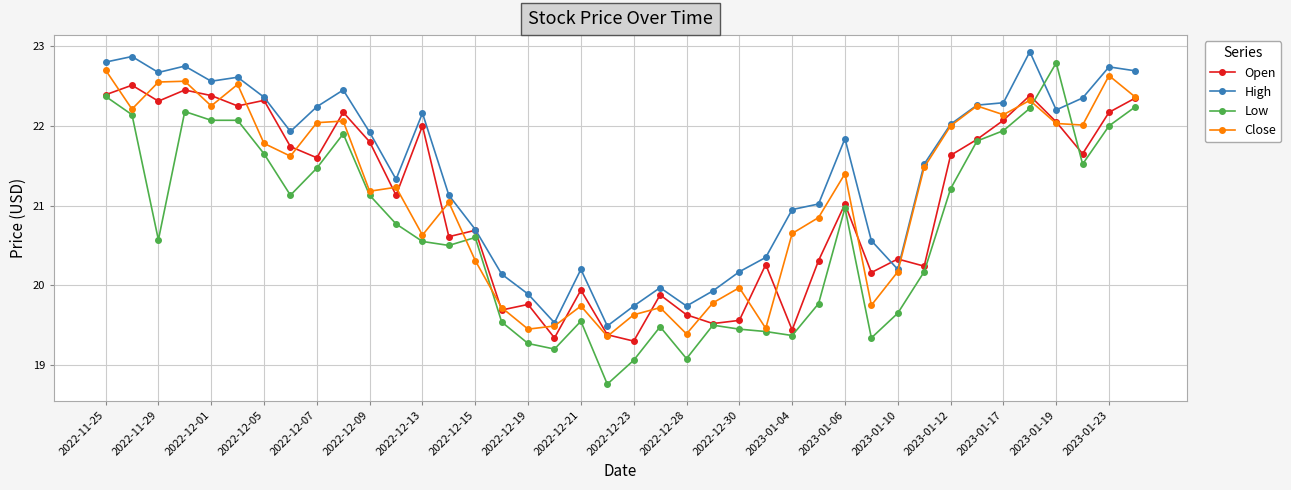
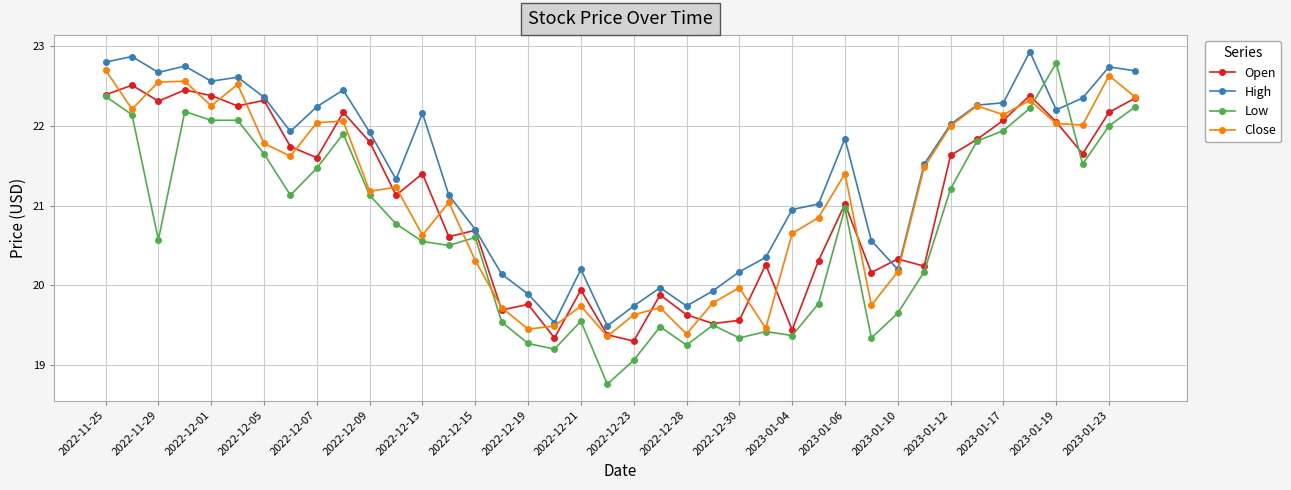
Open, 2022-12-13: 22.0 -> 21.4
Low, 2022-12-28: 19.1 -> 19.3
Low, 2022-12-30: 19.5 -> 19.3
